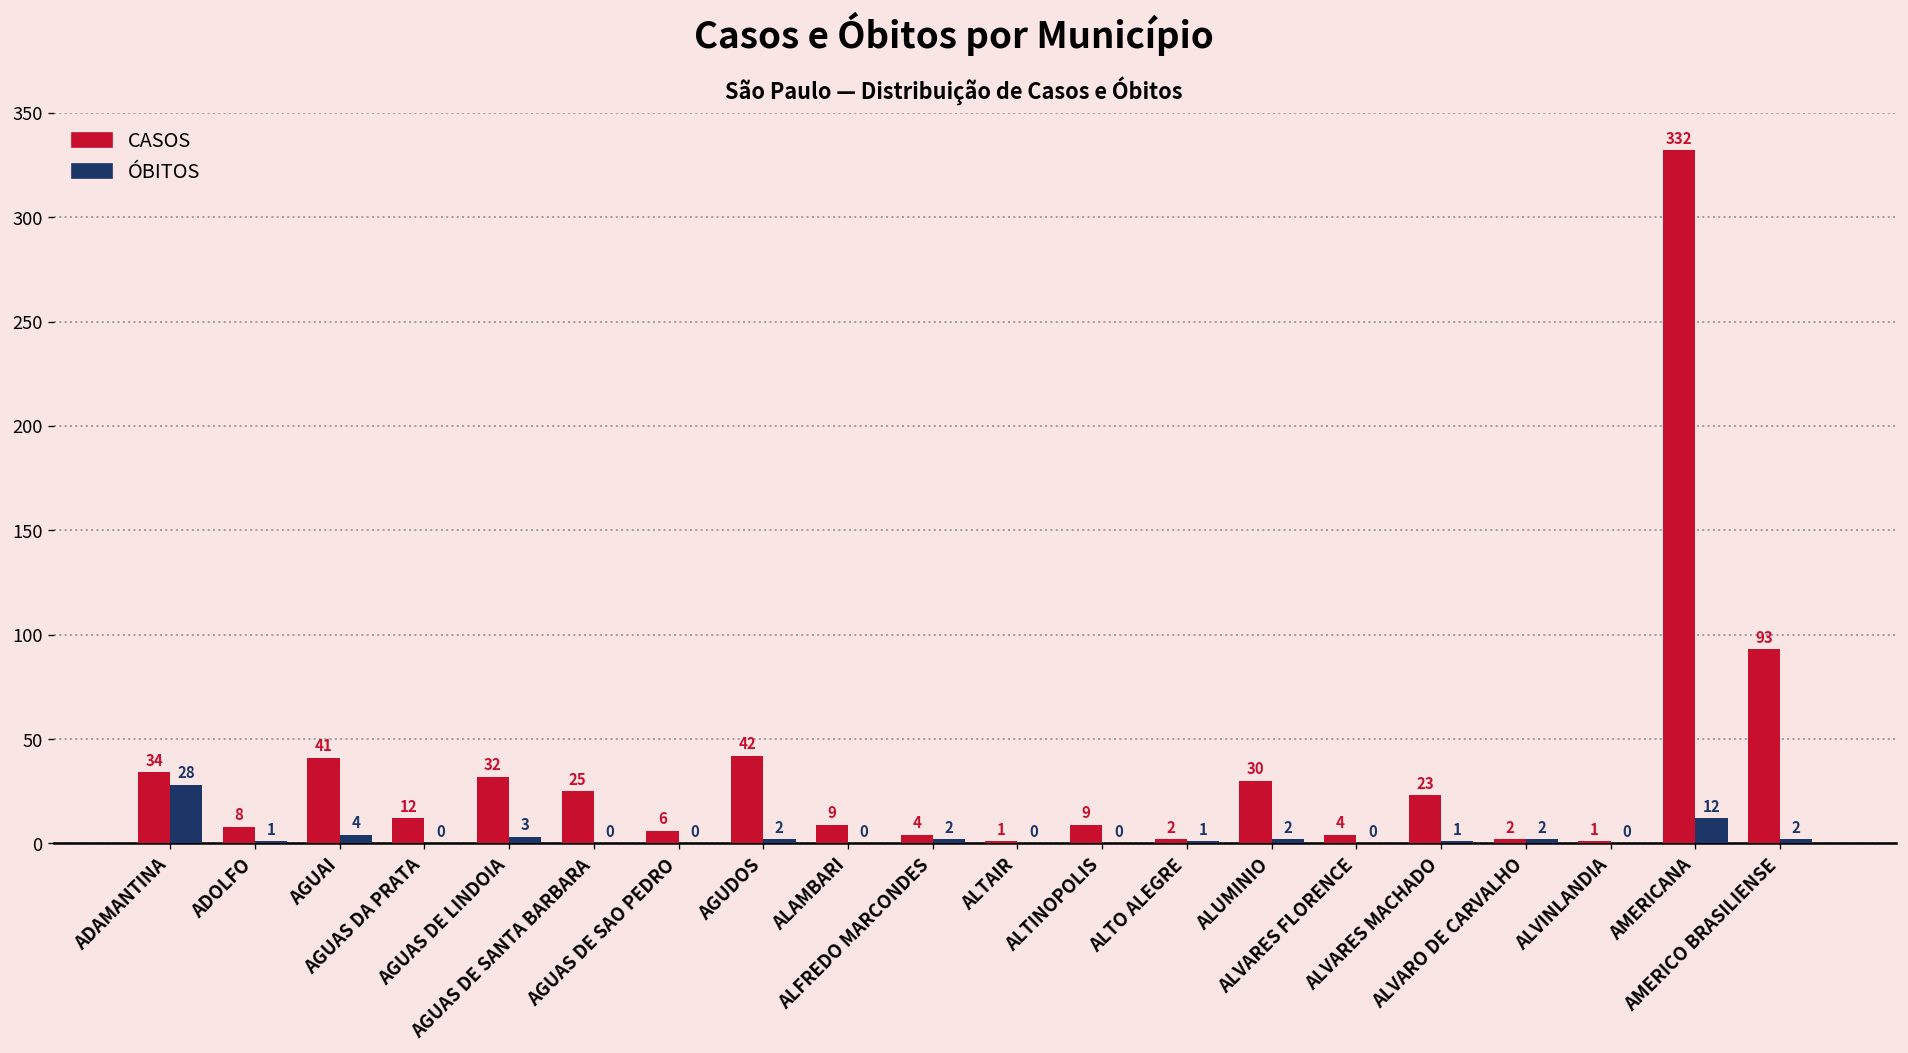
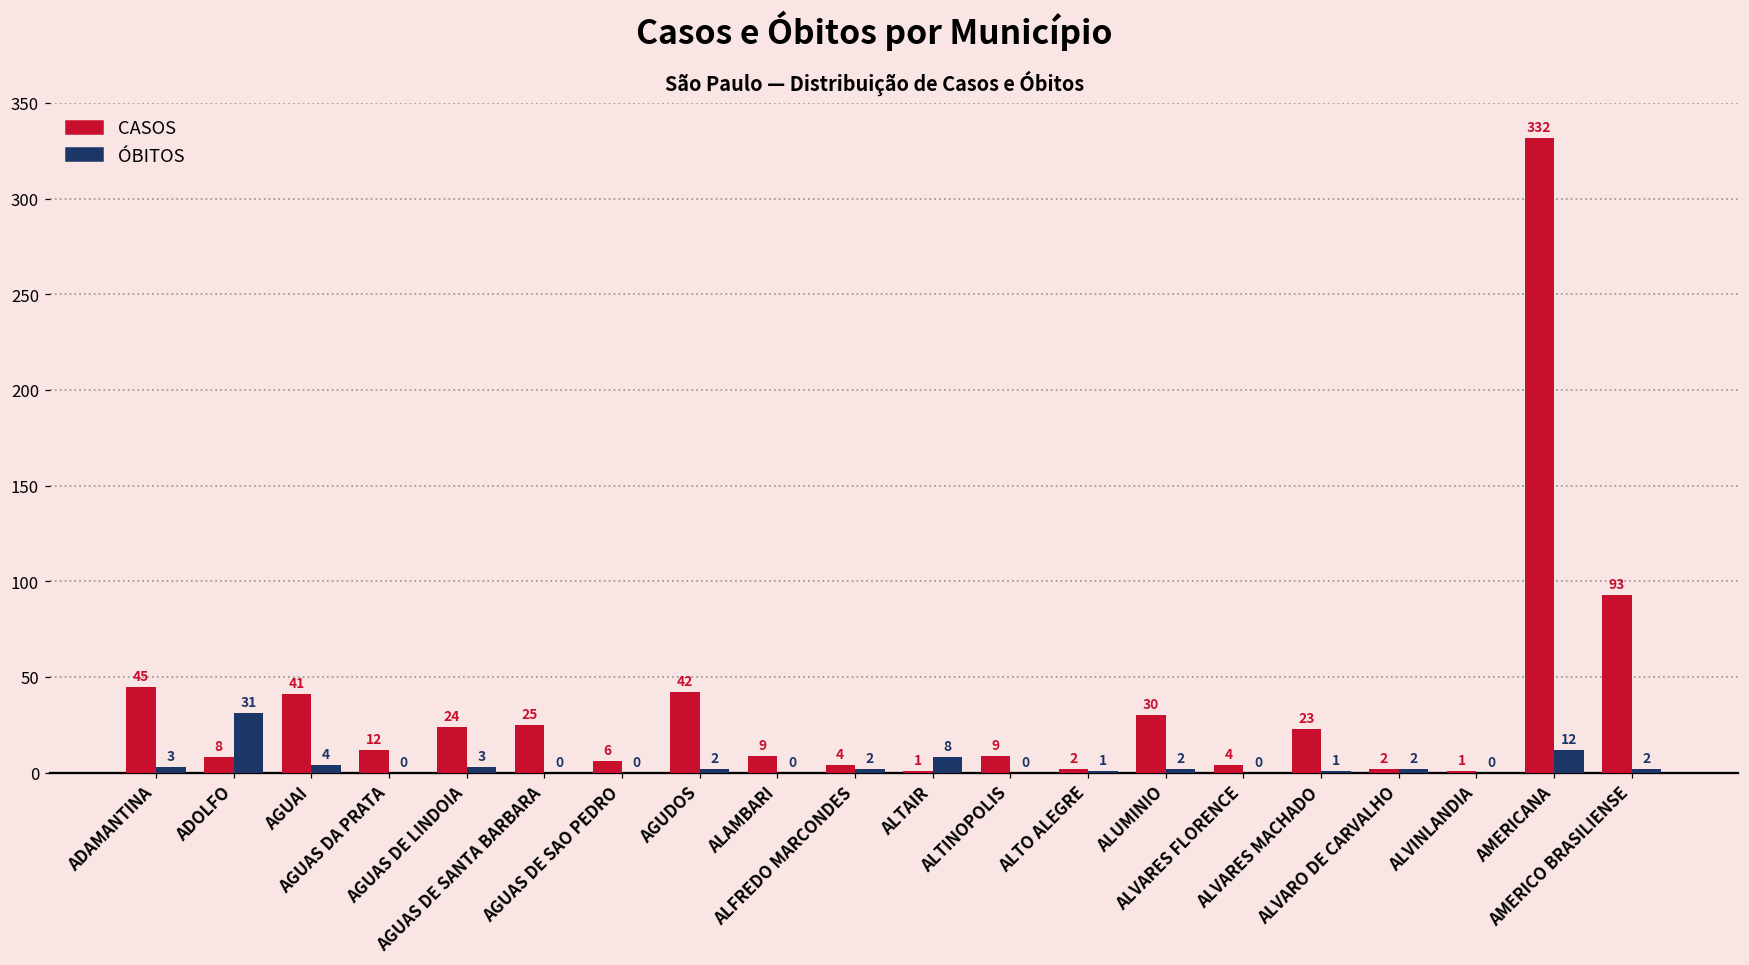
CASOS, ADAMANTINA: 34 -> 45
ÓBITOS, ADAMANTINA: 28 -> 3
ÓBITOS, ADOLFO: 1 -> 31
CASOS, AGUAS DE LINDOIA: 32 -> 24
ÓBITOS, ALTAIR: 0 -> 8
